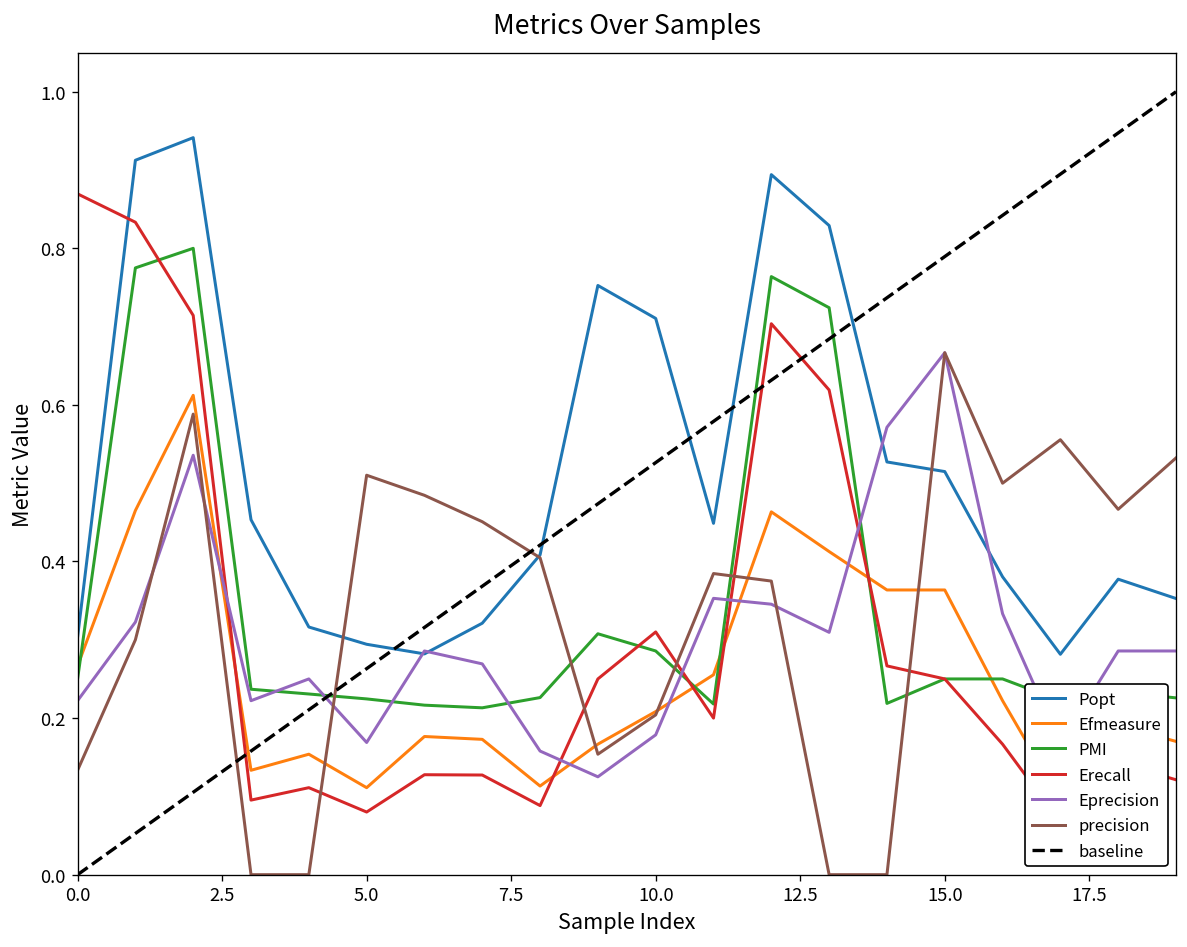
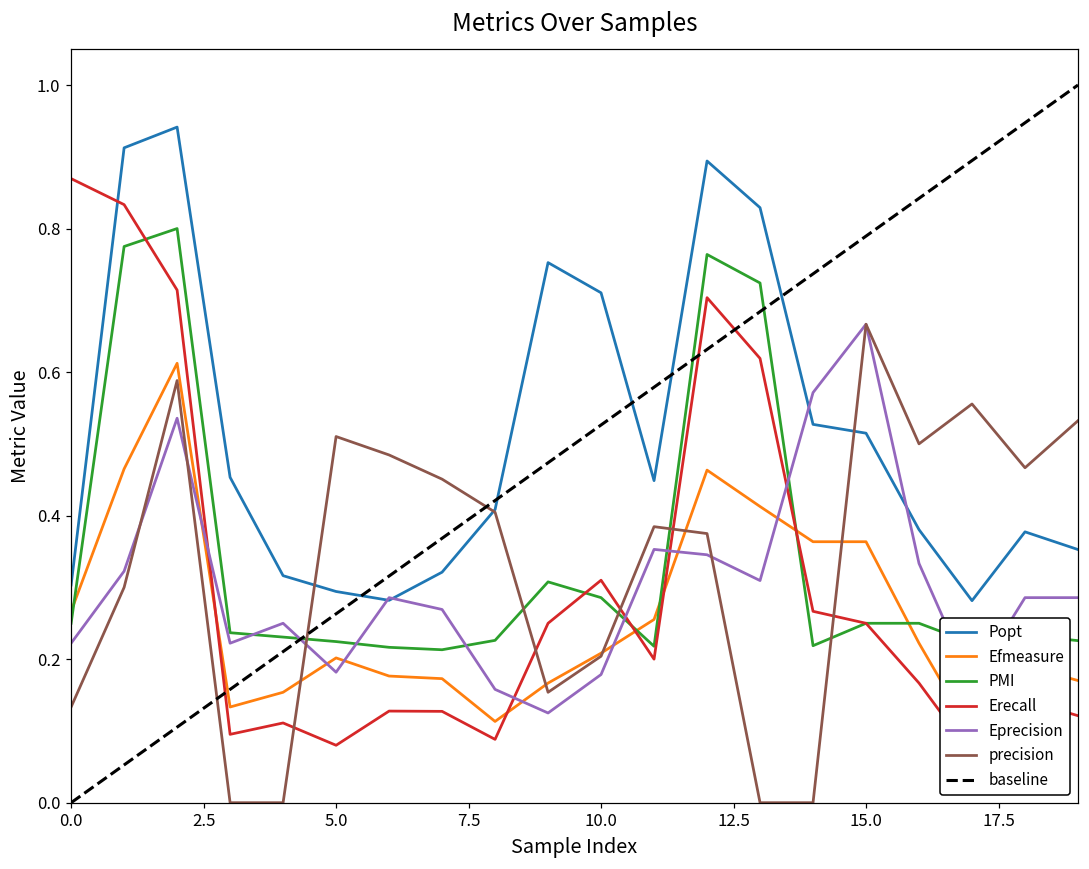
Efmeasure, 5.0: 0.11 -> 0.20
Eprecision, 5.0: 0.17 -> 0.18
